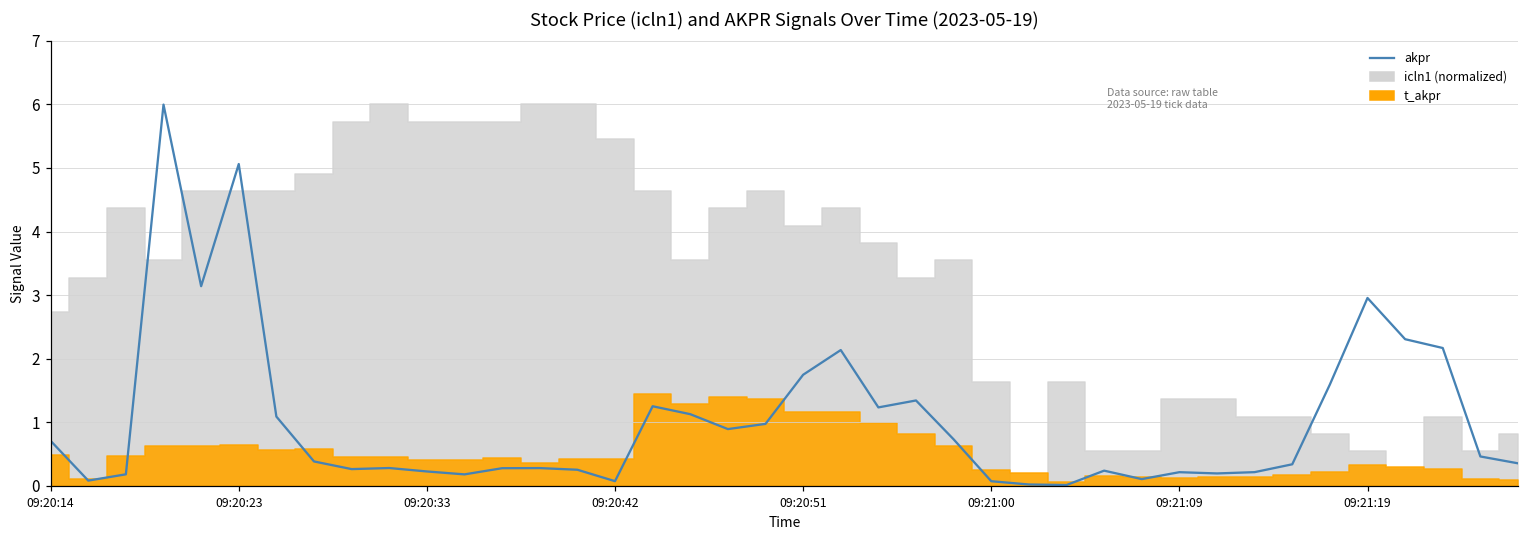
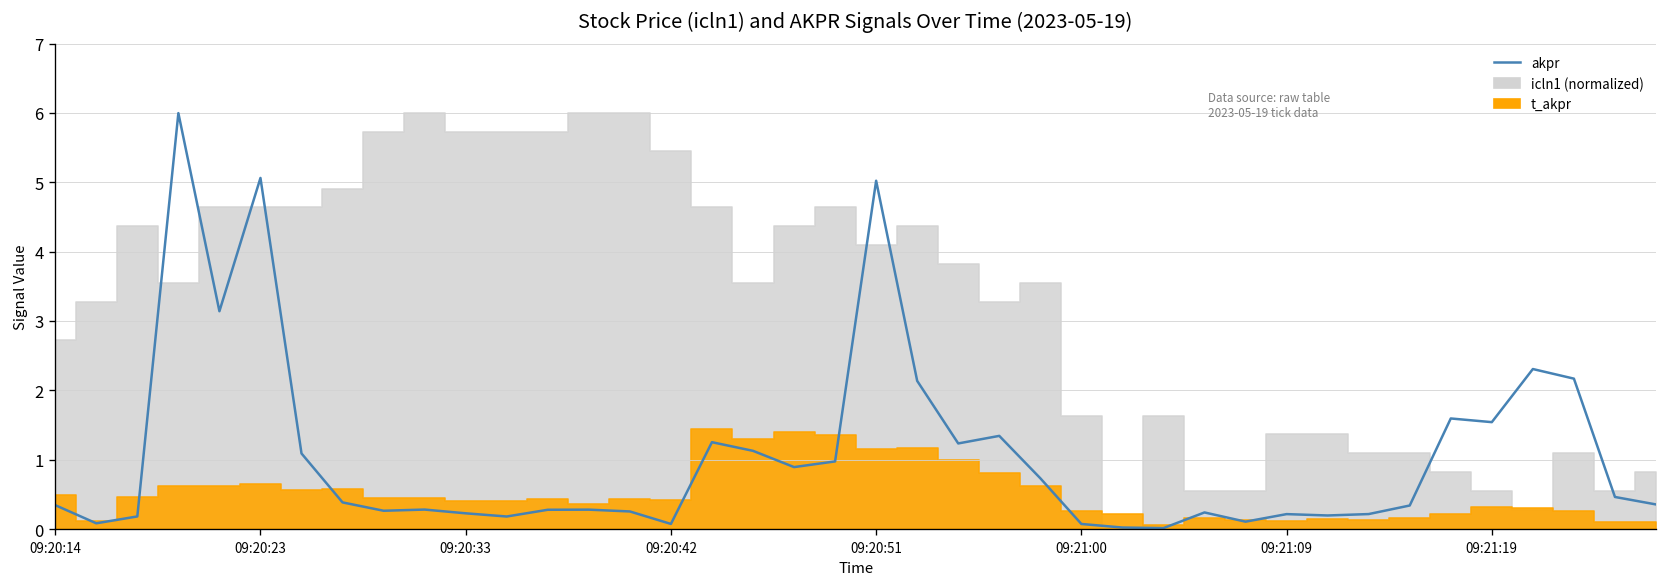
akpr, 09:20:14: 0.7 -> 0.3
akpr, 09:20:51: 1.7 -> 5.0
akpr, 09:21:19: 3.0 -> 1.5
